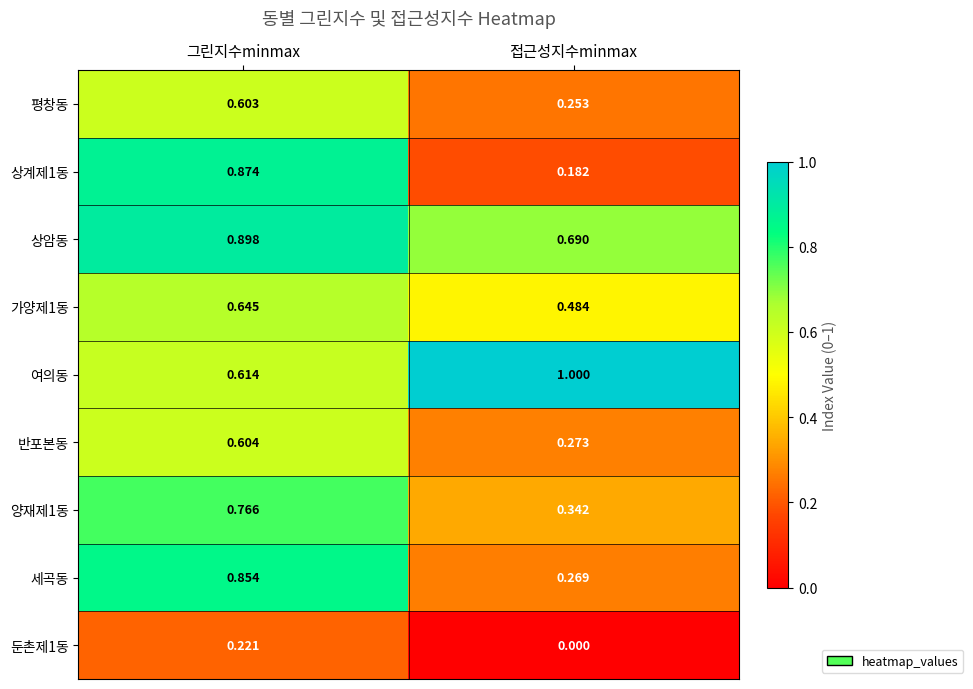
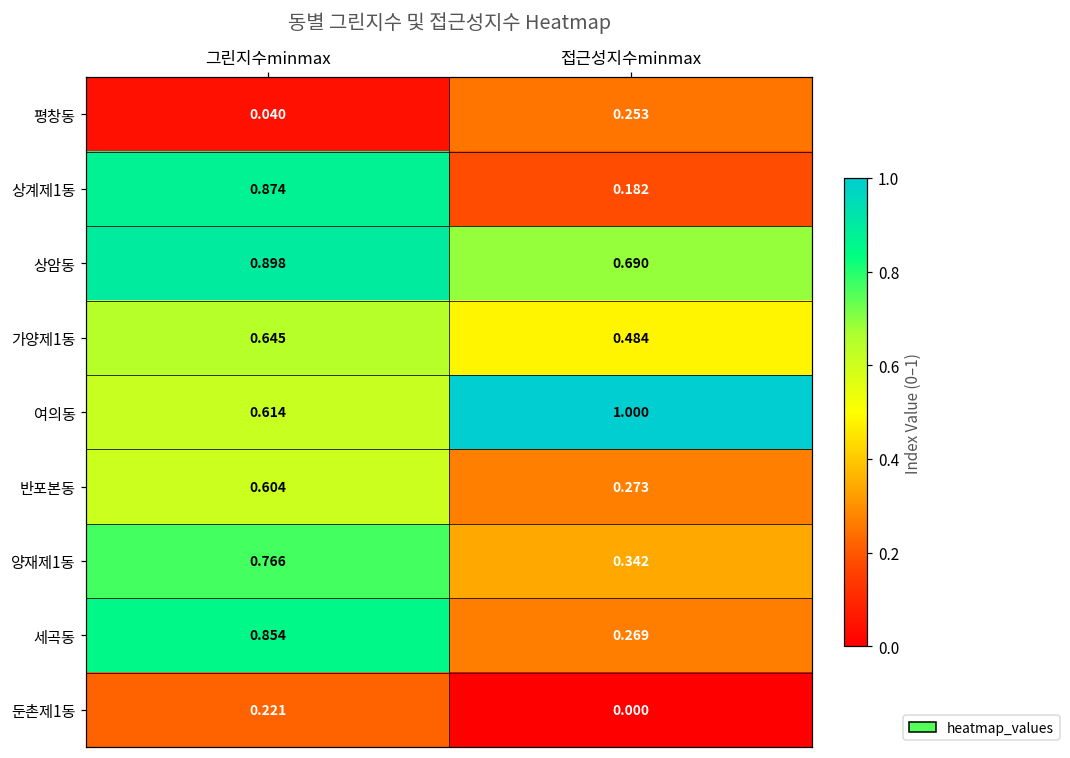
평창동, 그린지수minmax: 0.603 -> 0.040
